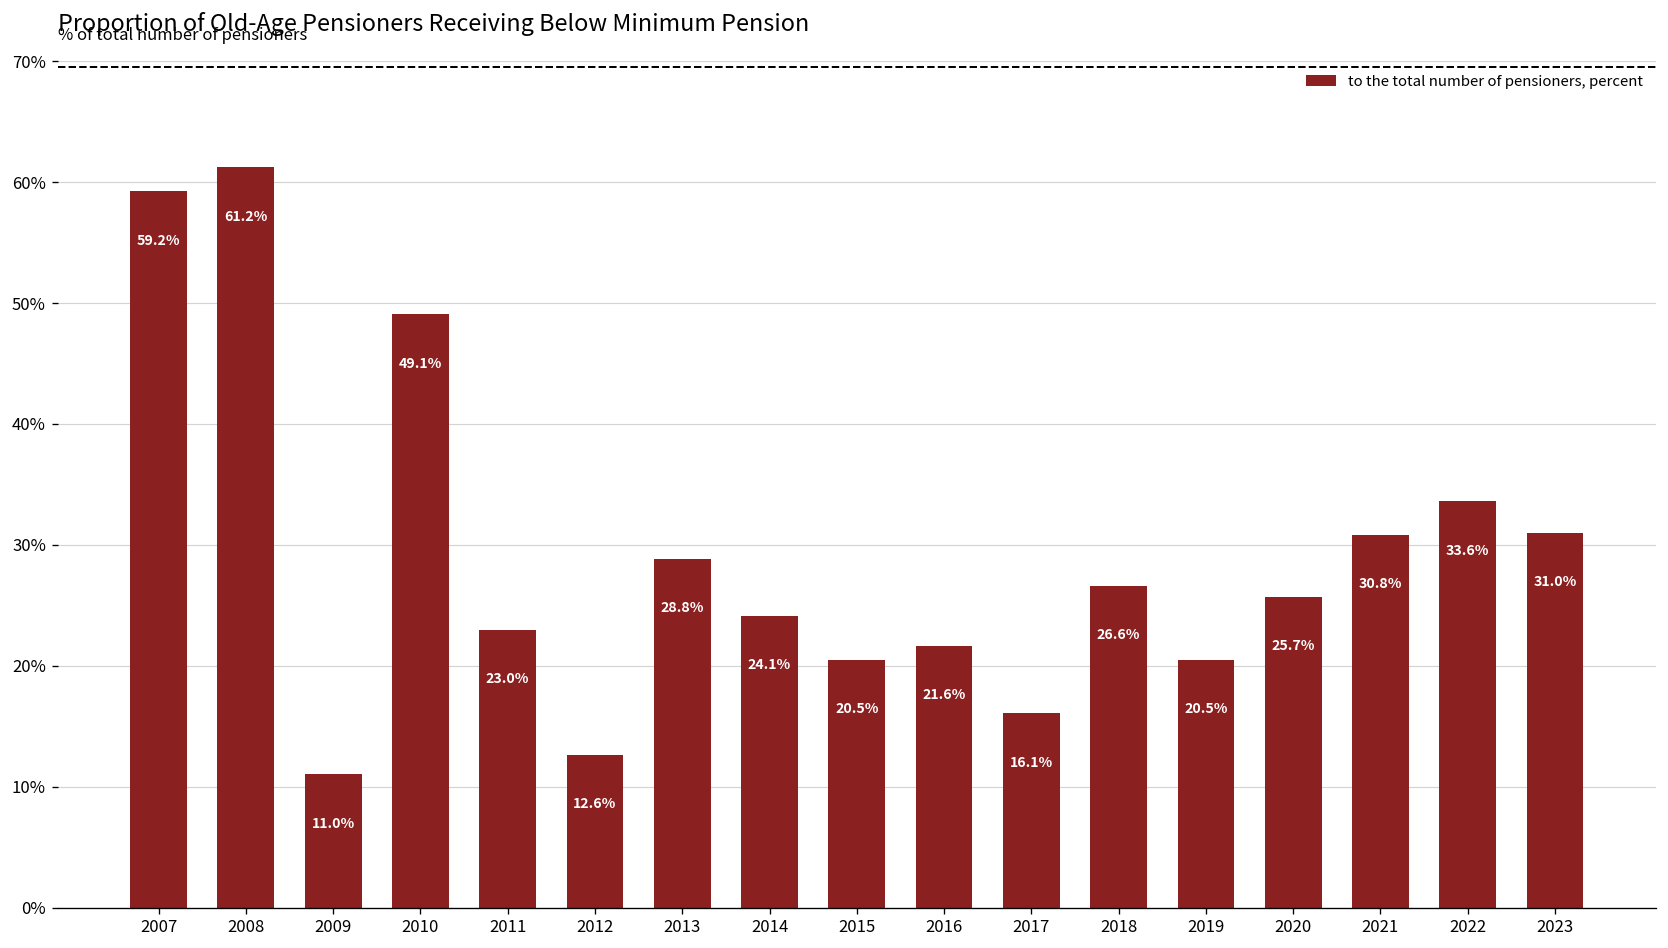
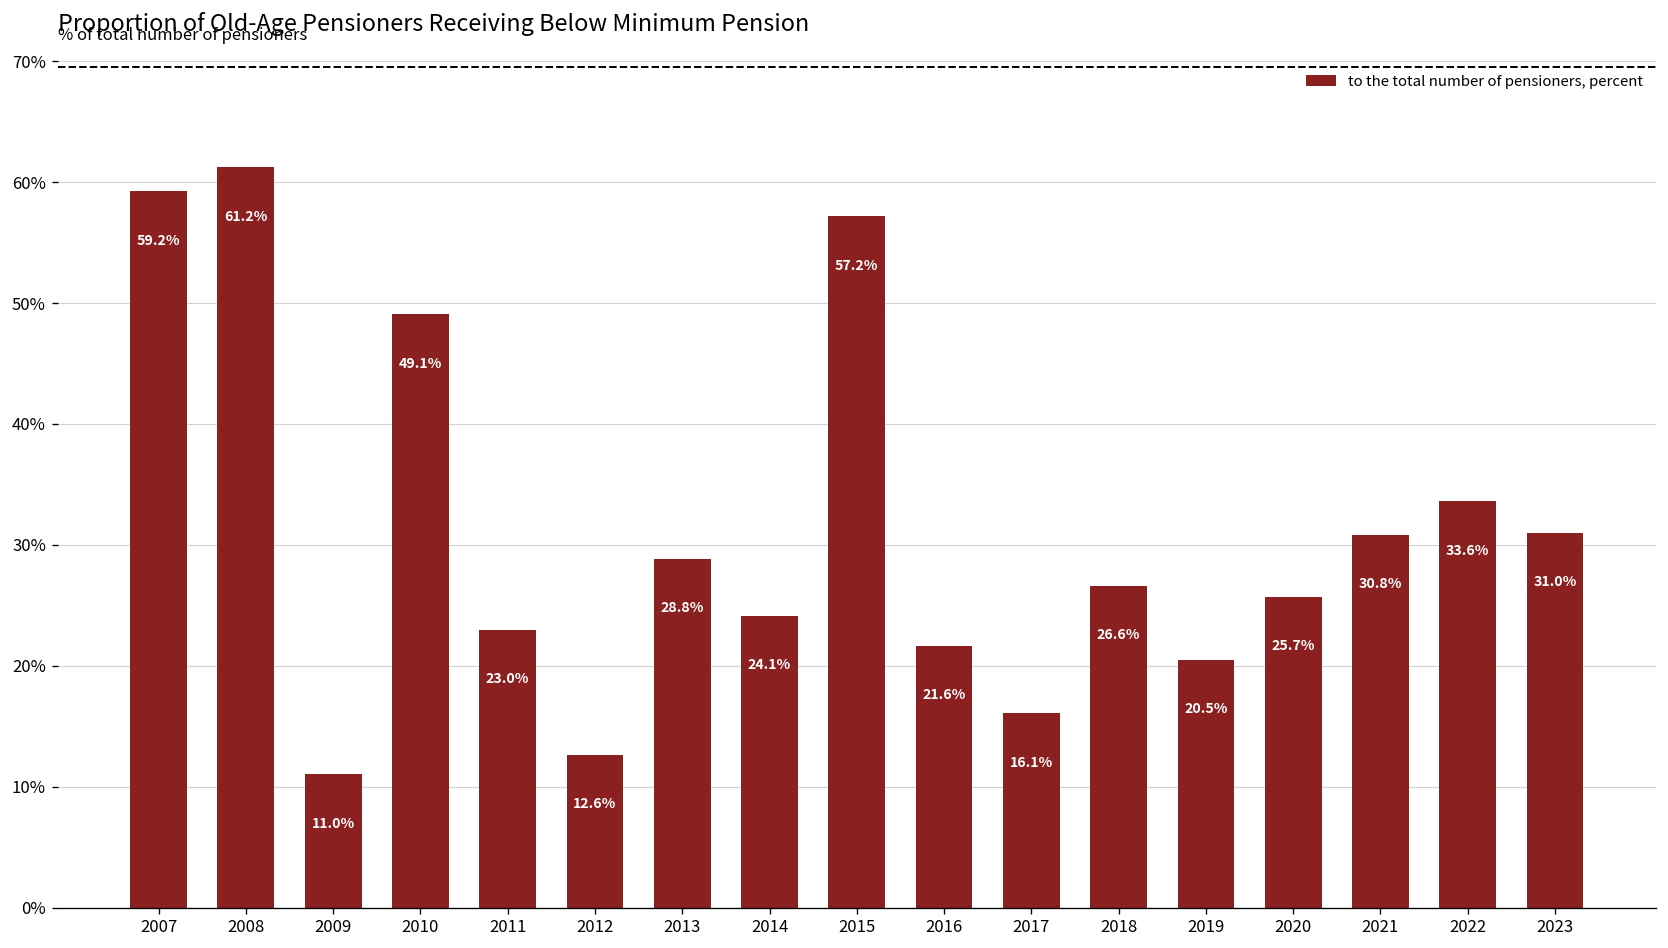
2015: 20.5% -> 57.2%
